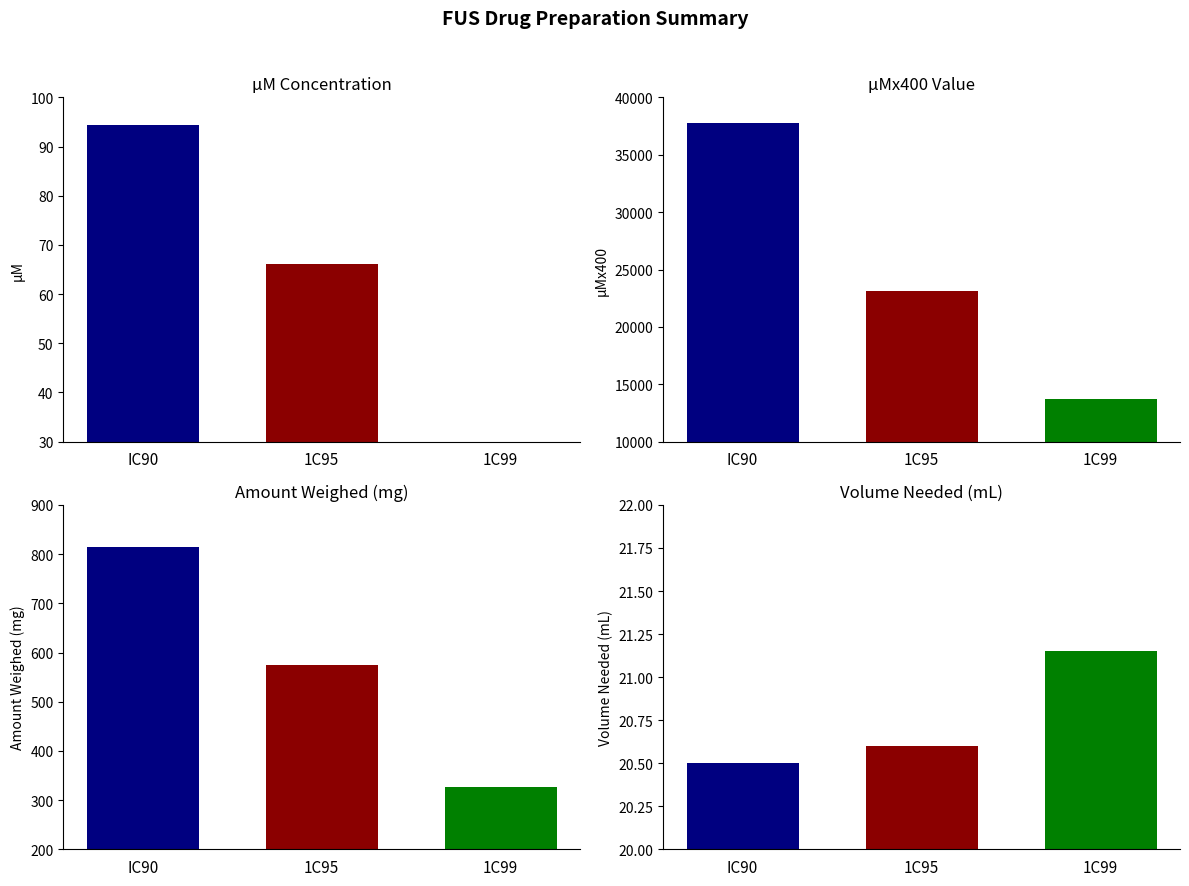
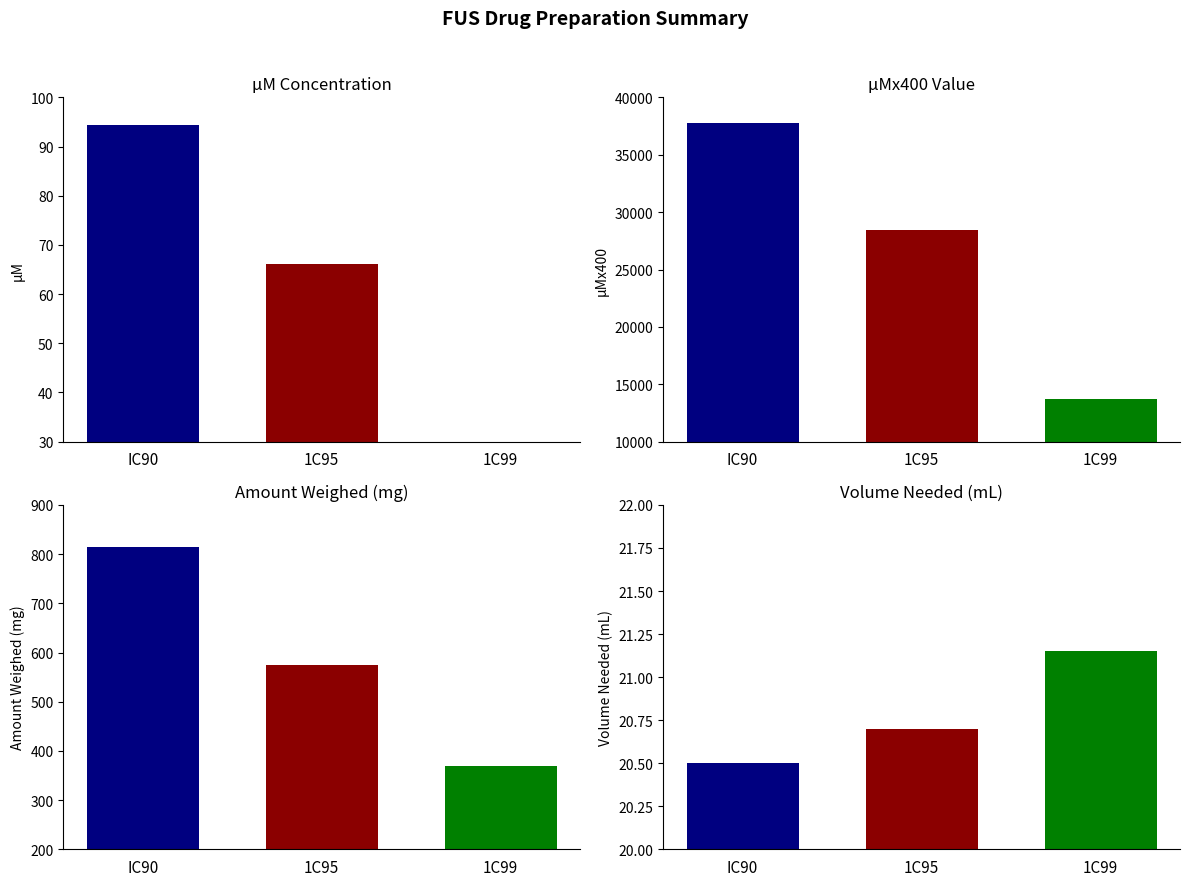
µMx400 Value, 1C95: 23100 -> 28400
Amount Weighed (mg), 1C99: 330 -> 370
Volume Needed (mL), 1C95: 20.6 -> 20.7
